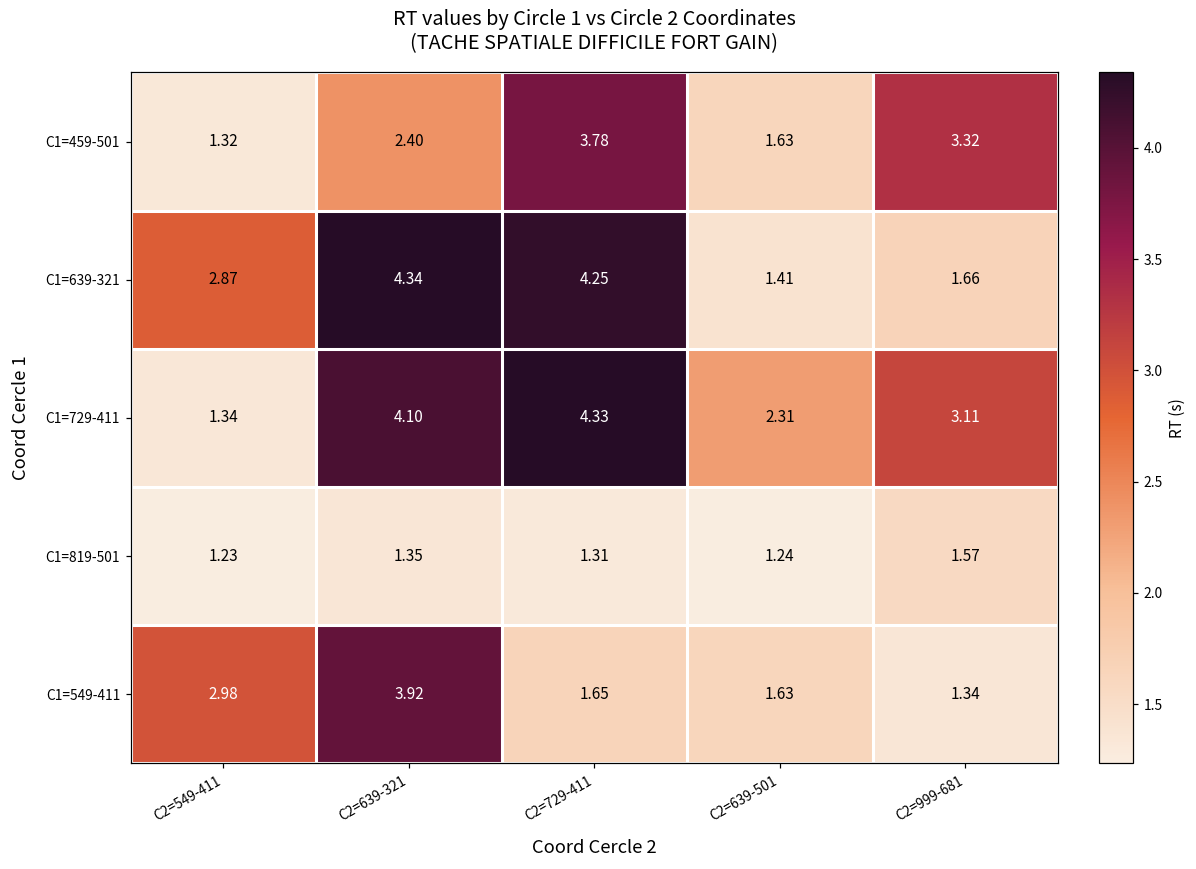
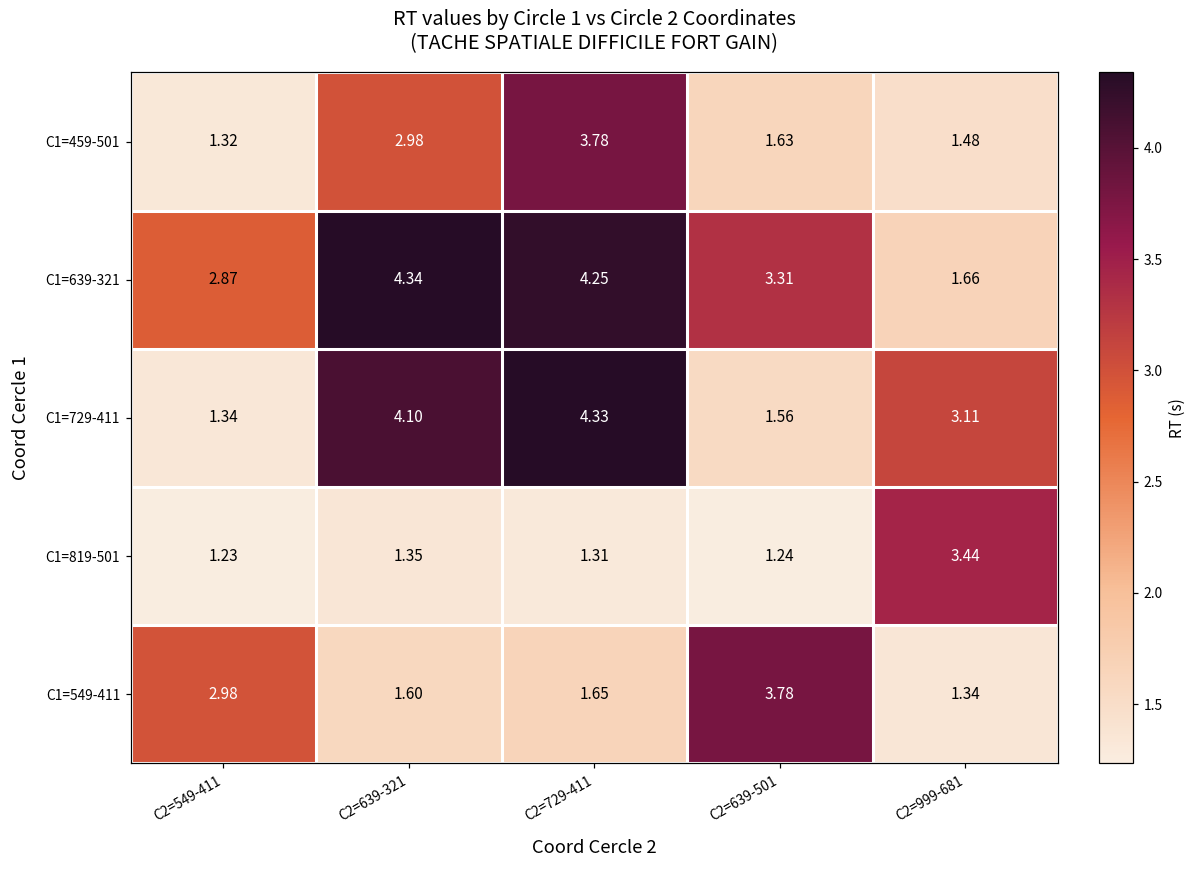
C1=459-501, C2=639-321: 2.40 -> 2.98
C1=459-501, C2=999-681: 3.32 -> 1.48
C1=639-321, C2=639-501: 1.41 -> 3.31
C1=729-411, C2=639-501: 2.31 -> 1.56
C1=819-501, C2=999-681: 1.57 -> 3.44
C1=549-411, C2=639-321: 3.92 -> 1.60
C1=549-411, C2=639-501: 1.63 -> 3.78
